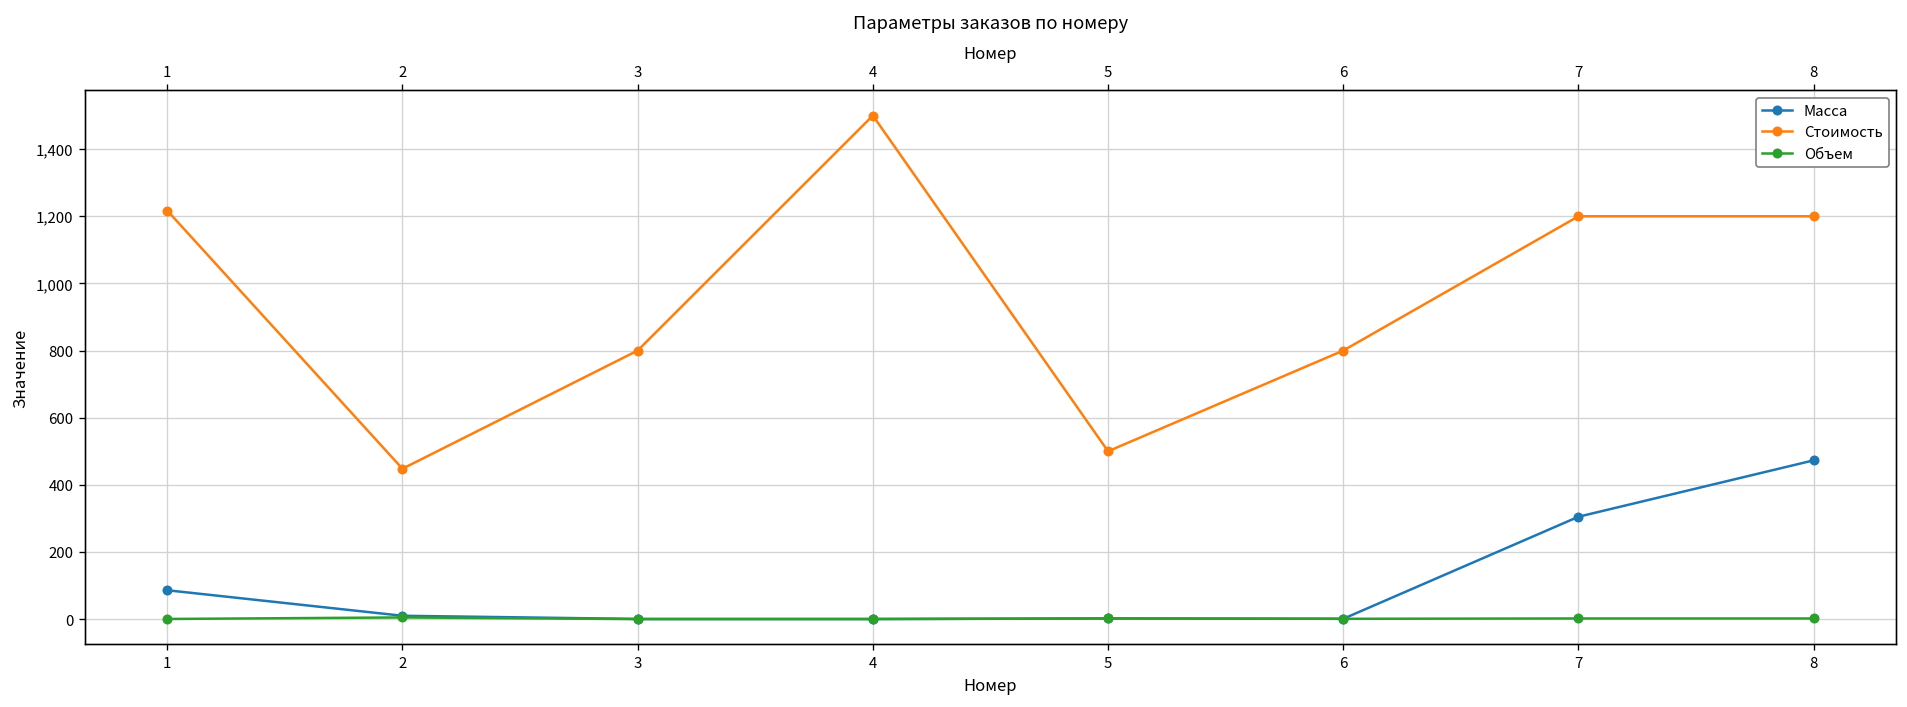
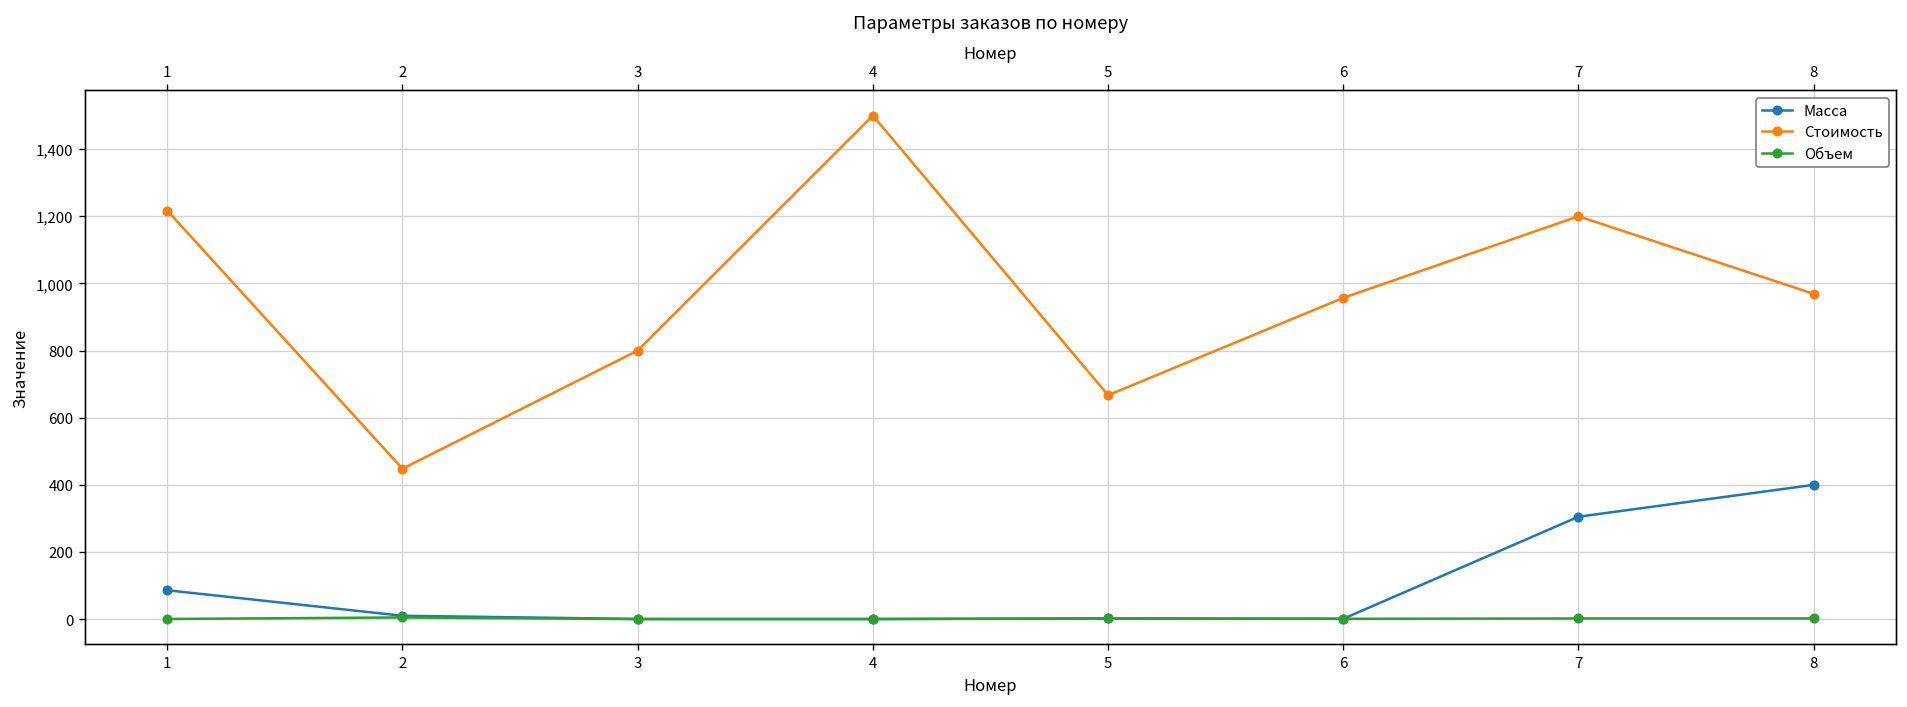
Стоимость, 5: 500 -> 670
Стоимость, 6: 800 -> 960
Масса, 8: 470 -> 400
Стоимость, 8: 1,200 -> 970
